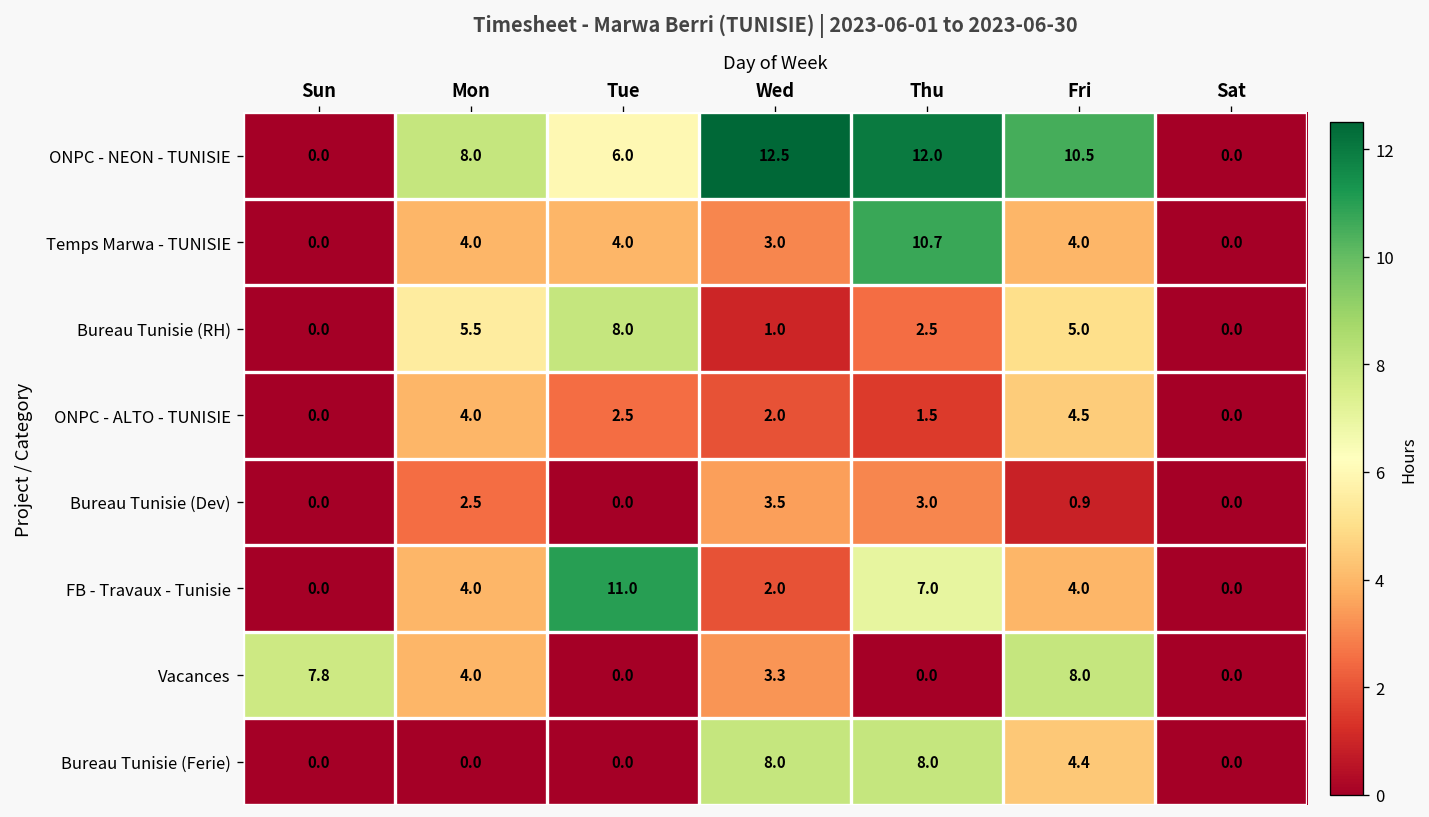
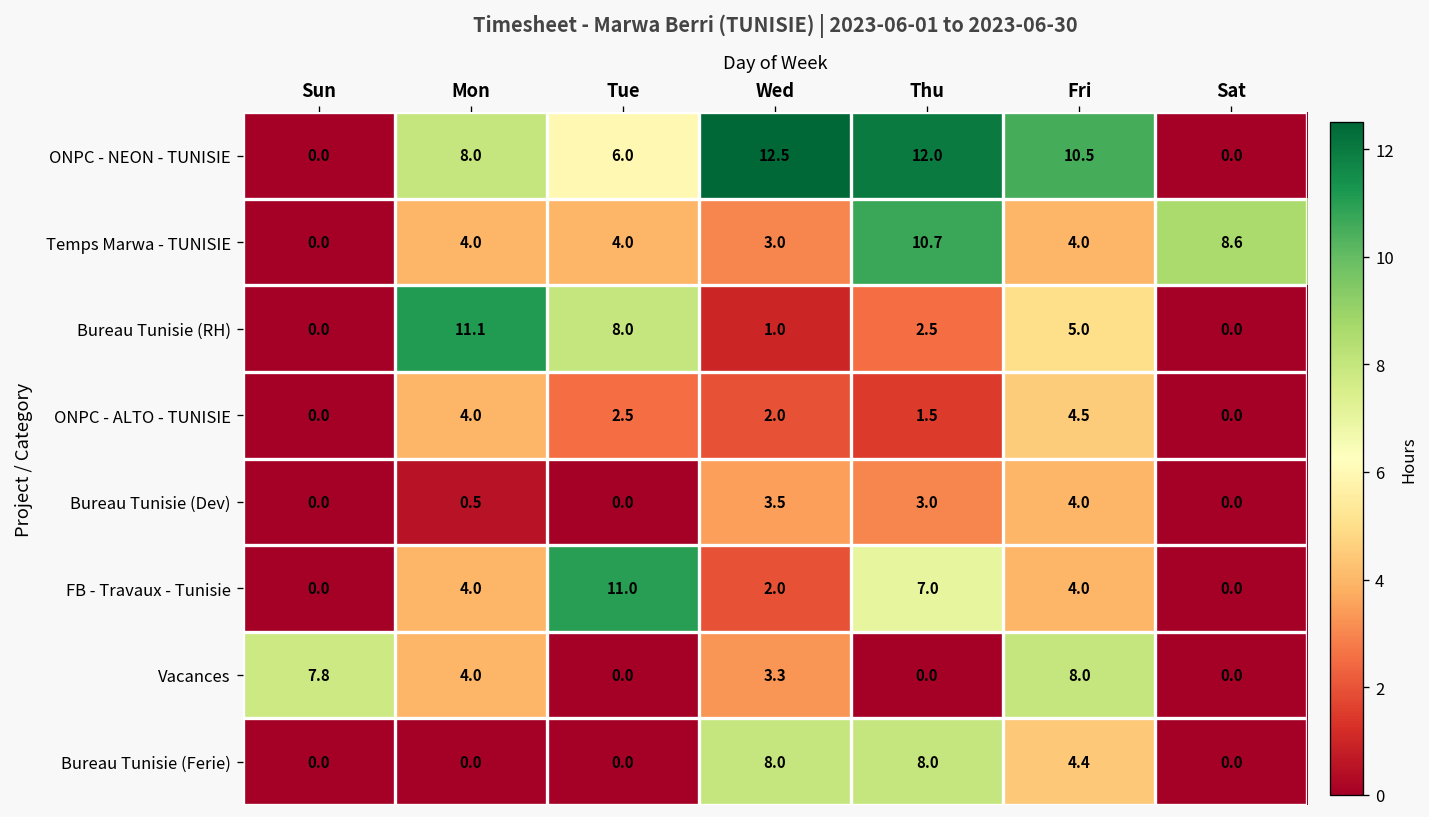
Temps Marwa - TUNISIE, Sat: 0.0 -> 8.6
Bureau Tunisie (RH), Mon: 5.5 -> 11.1
Bureau Tunisie (Dev), Mon: 2.5 -> 0.5
Bureau Tunisie (Dev), Fri: 0.9 -> 4.0
